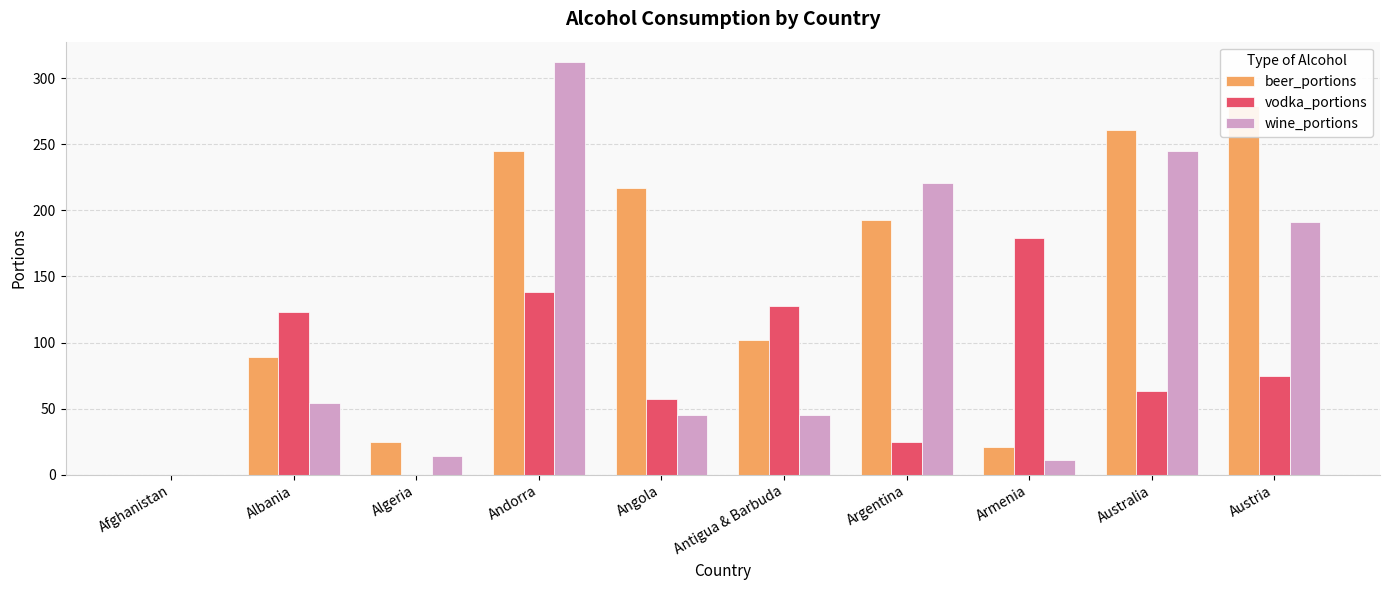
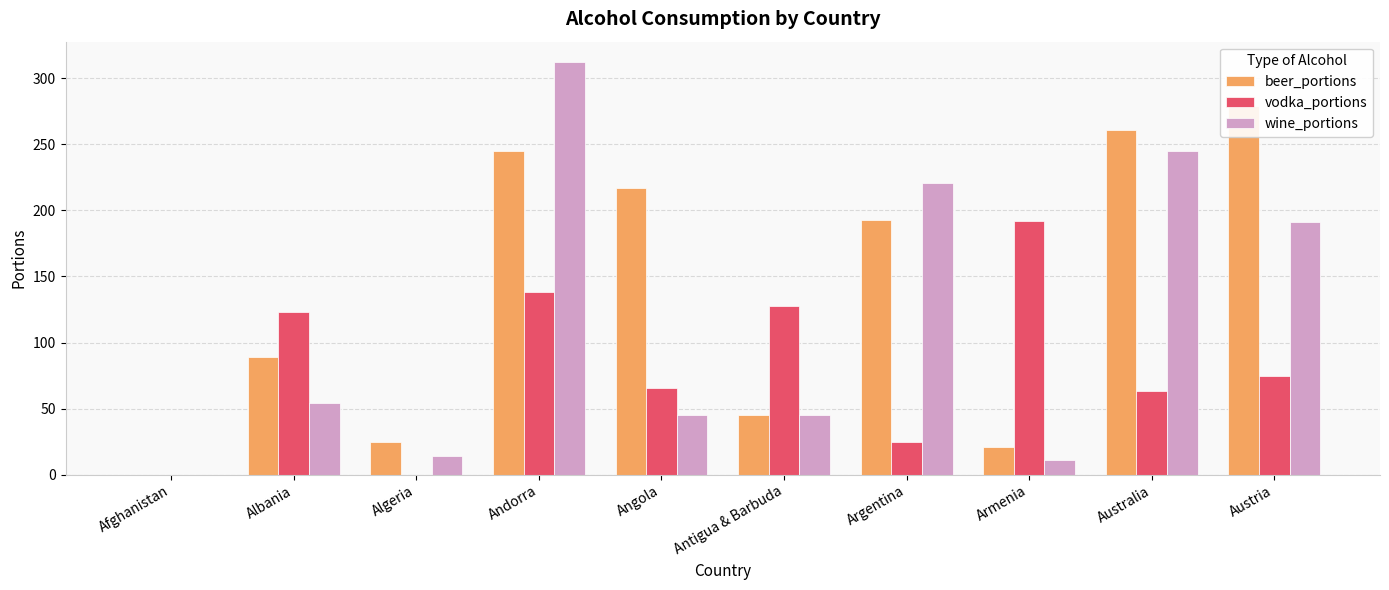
vodka_portions, Angola: 57 -> 66
beer_portions, Antigua & Barbuda: 102 -> 46
vodka_portions, Armenia: 179 -> 192
